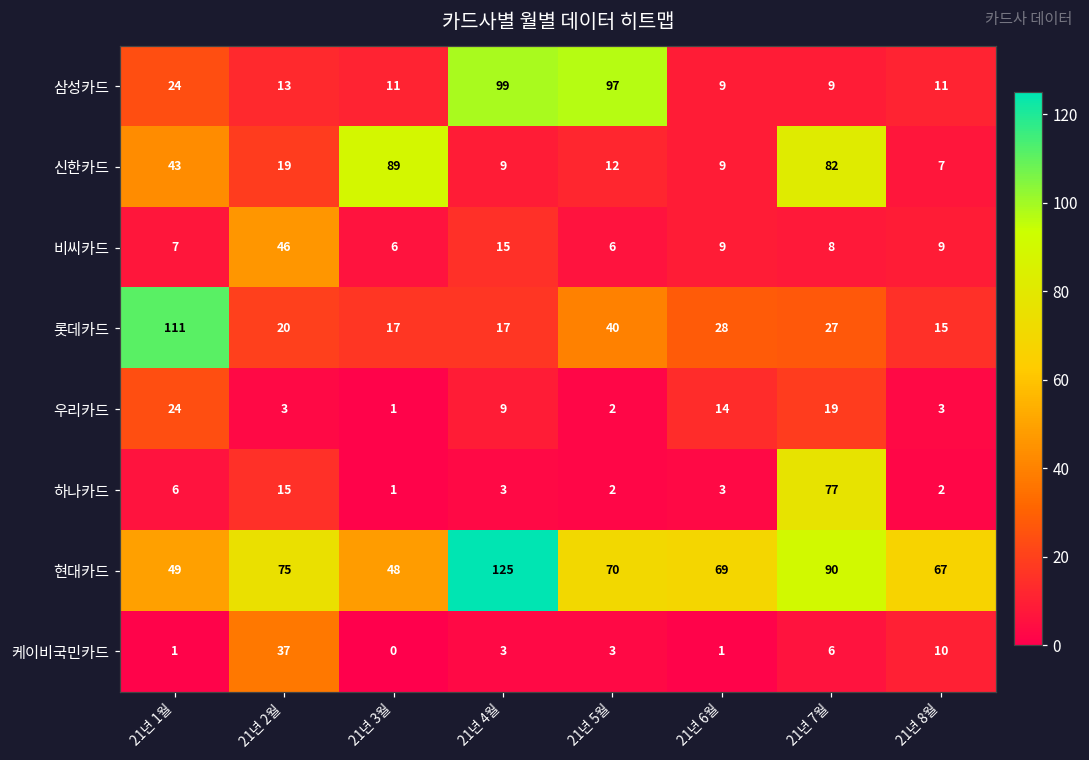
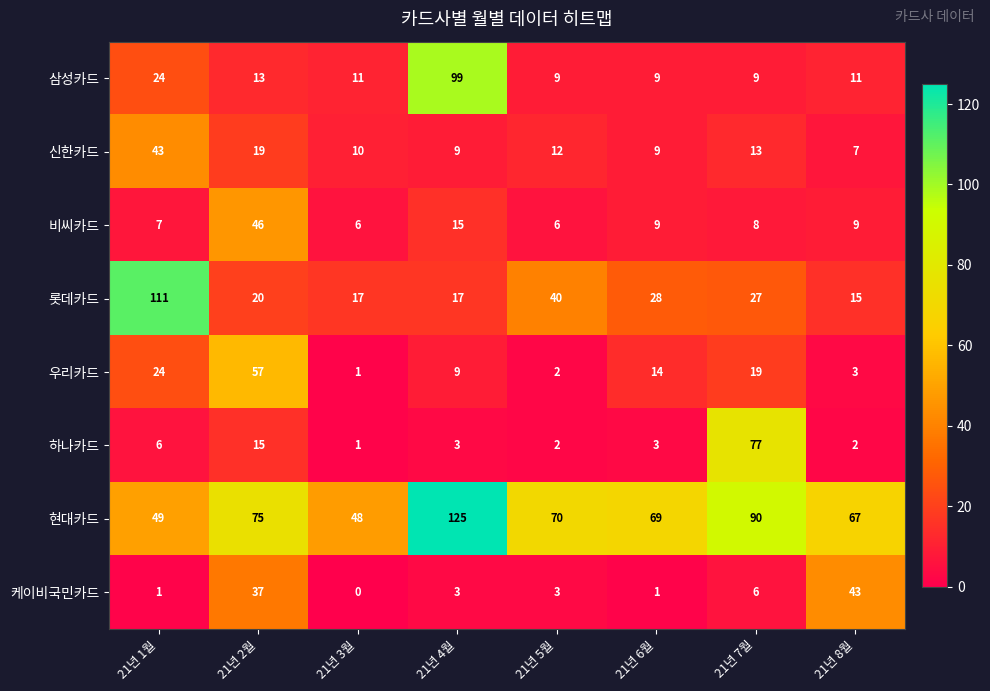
삼성카드, 21년 5월: 97 -> 9
신한카드, 21년 3월: 89 -> 10
신한카드, 21년 7월: 82 -> 13
우리카드, 21년 2월: 3 -> 57
케이비국민카드, 21년 8월: 10 -> 43
